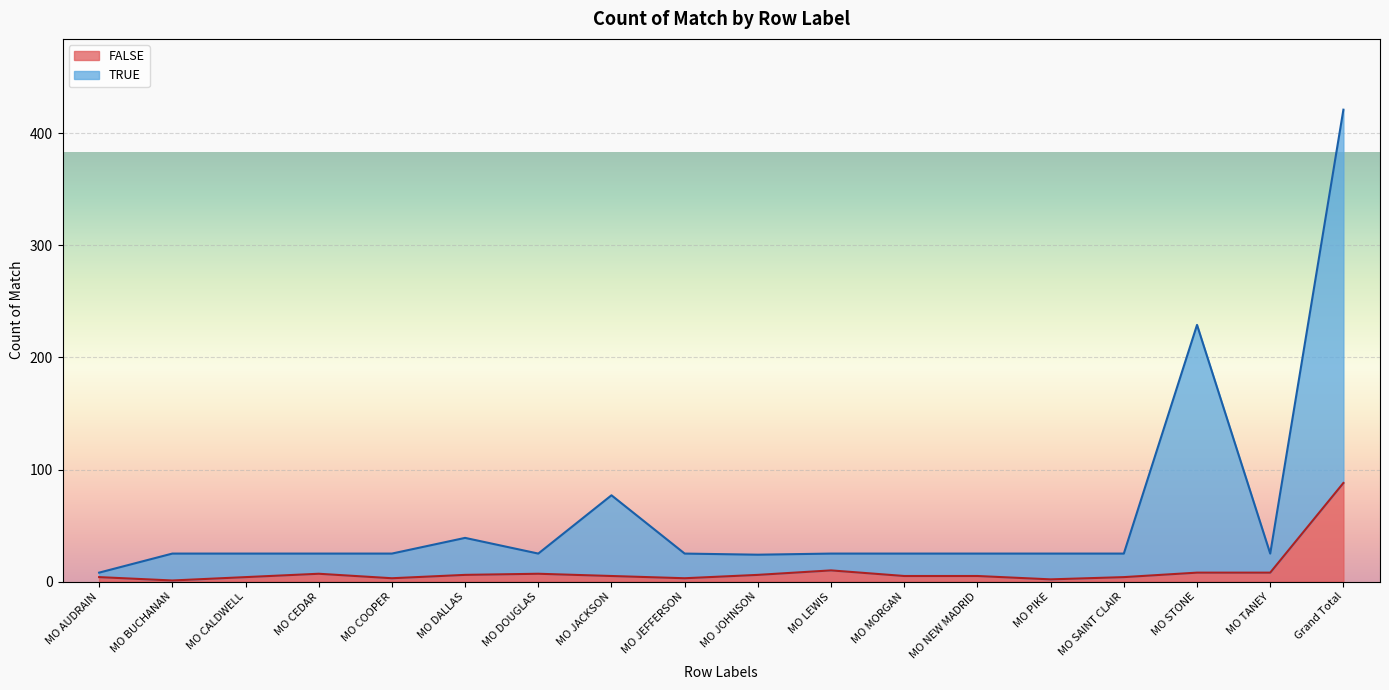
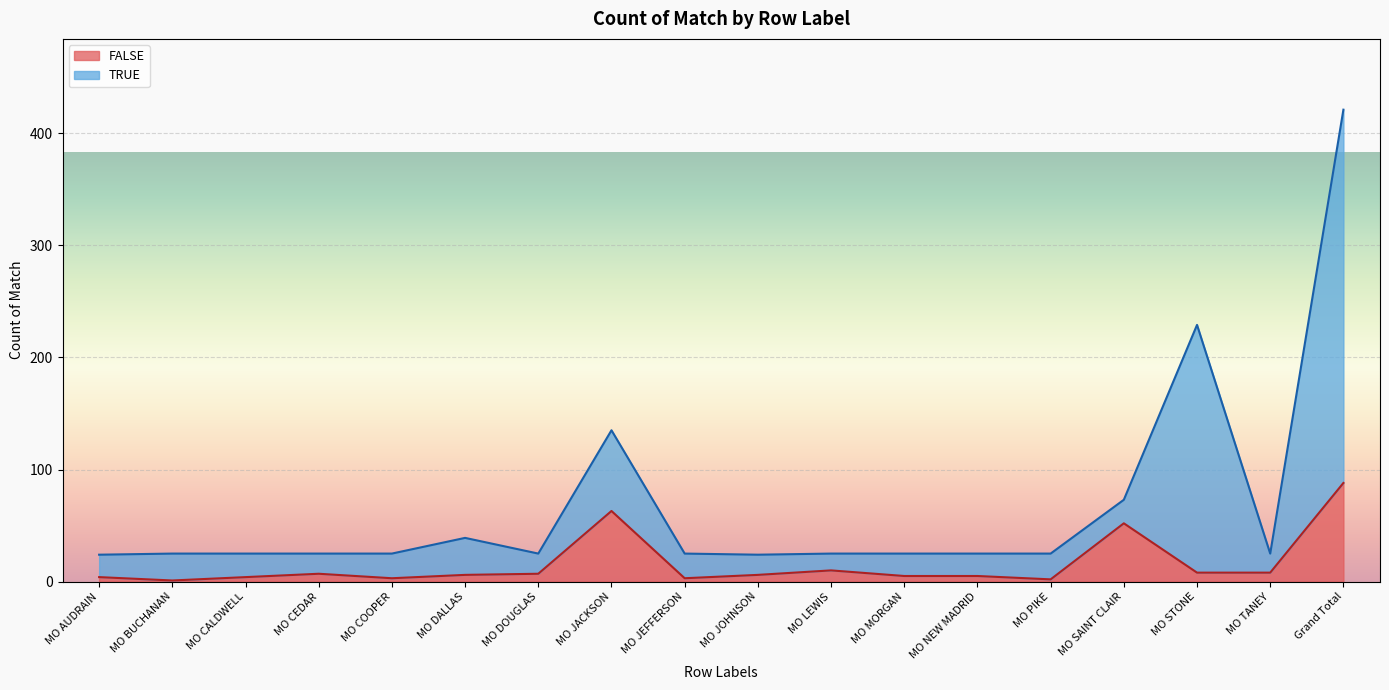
TRUE, MO AUDRAIN: 4 -> 20
FALSE, MO JACKSON: 5 -> 63
FALSE, MO SAINT CLAIR: 4 -> 52
